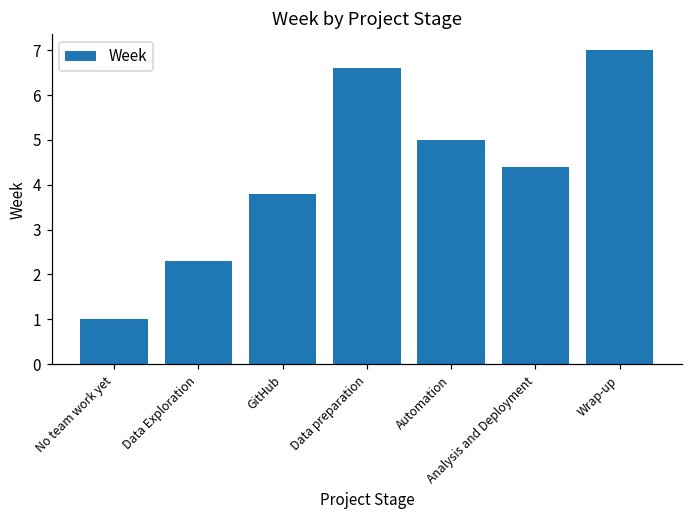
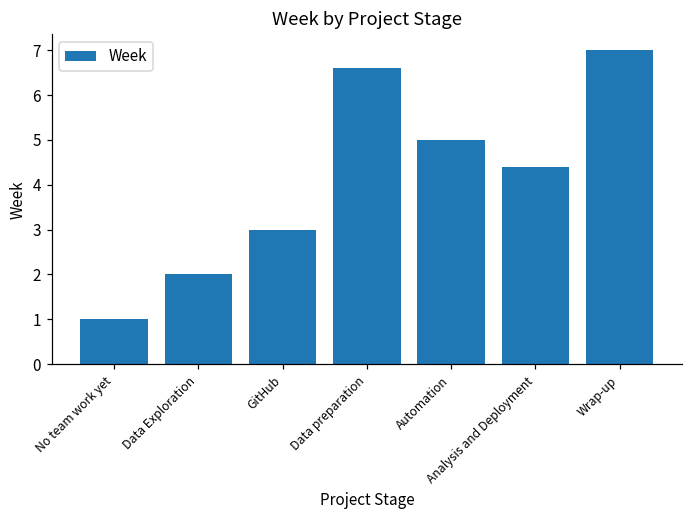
Data Exploration: 2.3 -> 2.0
GitHub: 3.8 -> 3.0
